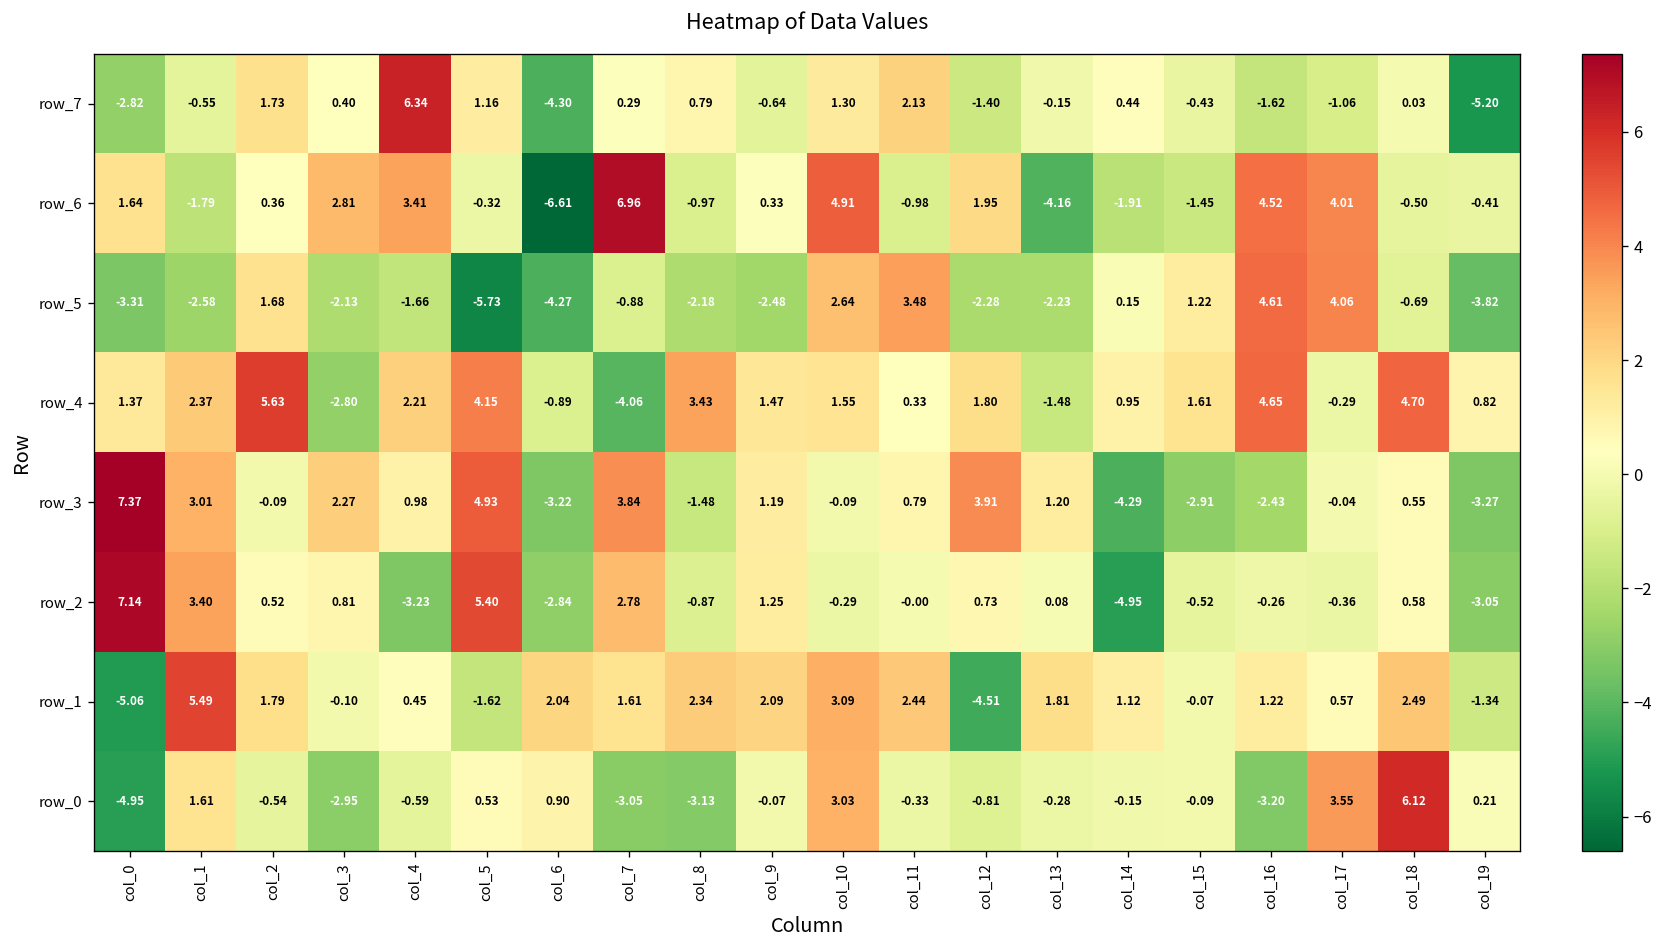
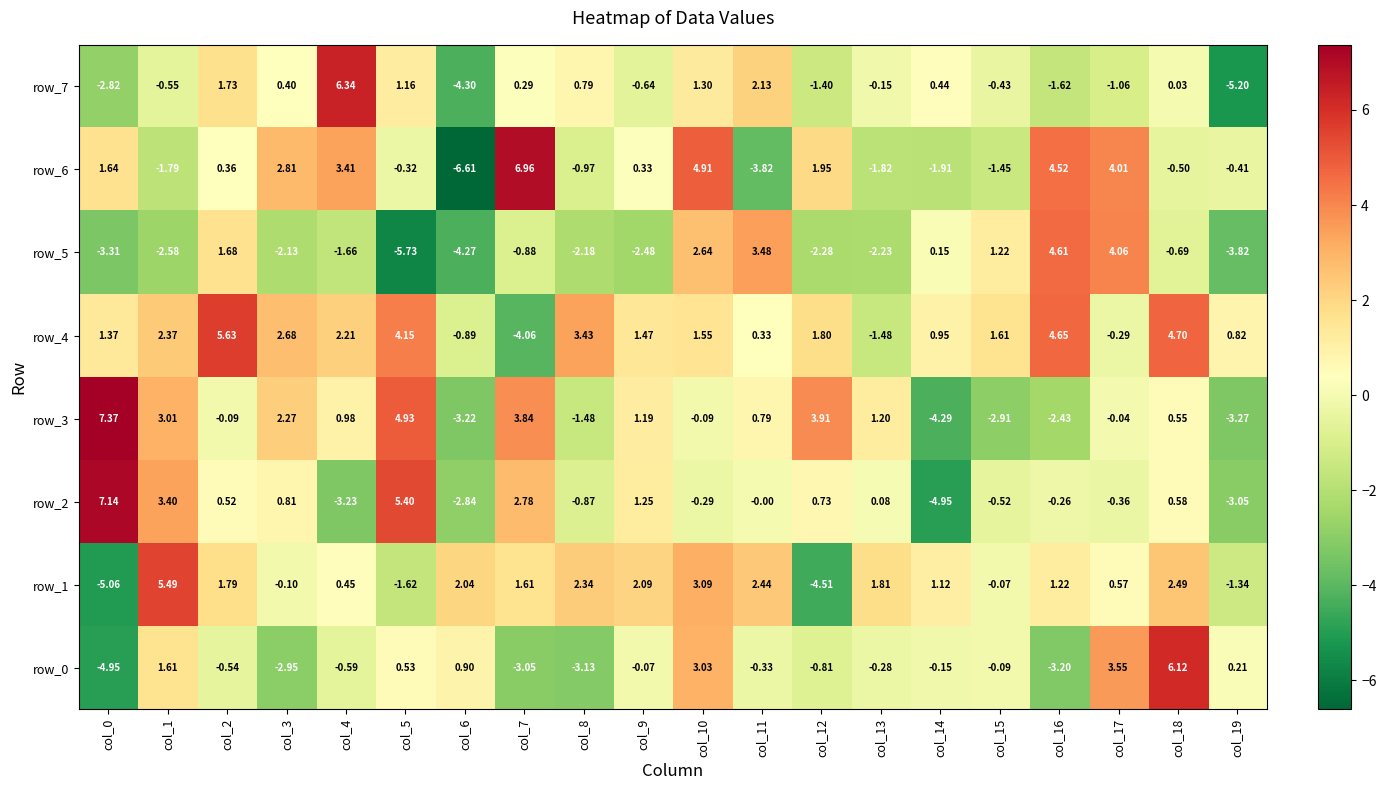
row_6, col_11: -0.98 -> -3.82
row_6, col_13: -4.16 -> -1.82
row_4, col_3: -2.80 -> 2.68
